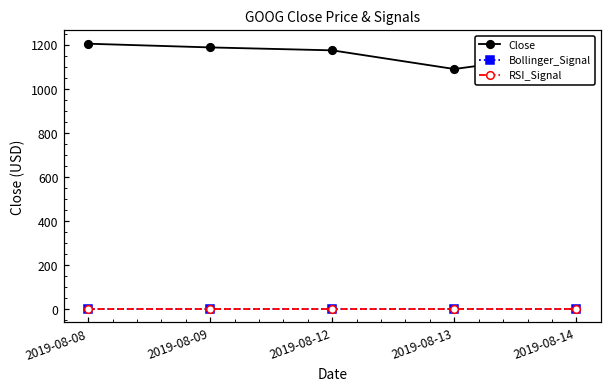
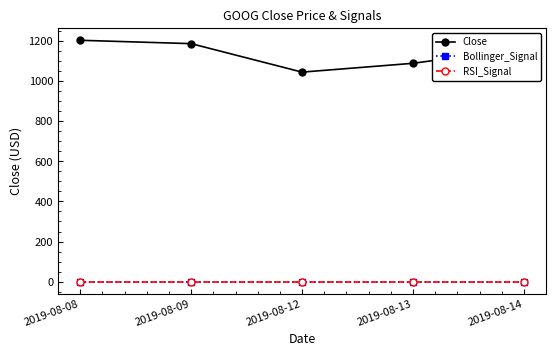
Close, 2019-08-12: 1170 -> 1050
